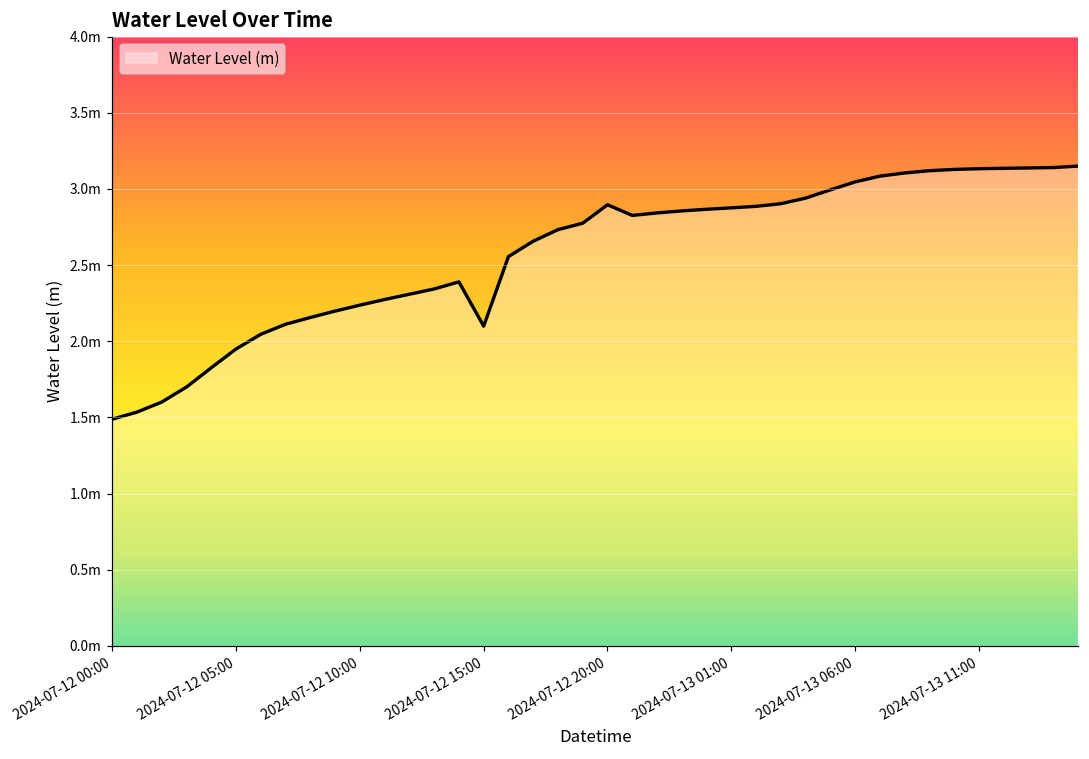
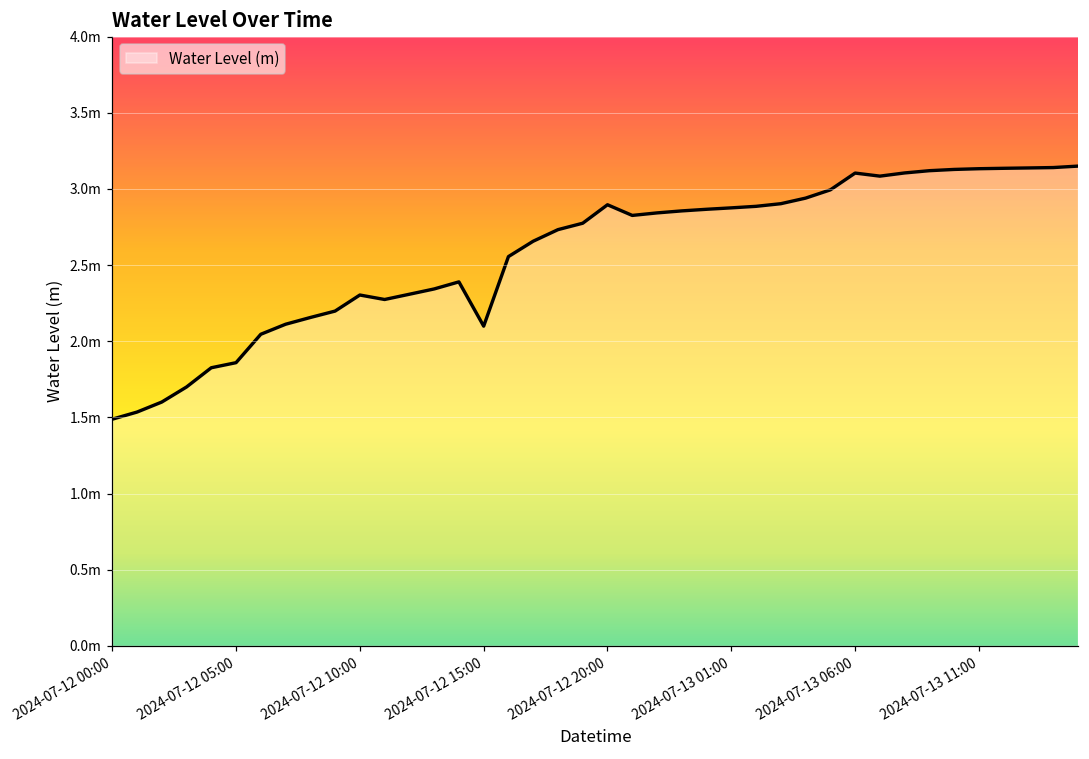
2024-07-12 05:00: 1.95m -> 1.86m
2024-07-12 10:00: 2.24m -> 2.30m
2024-07-13 06:00: 3.05m -> 3.10m
